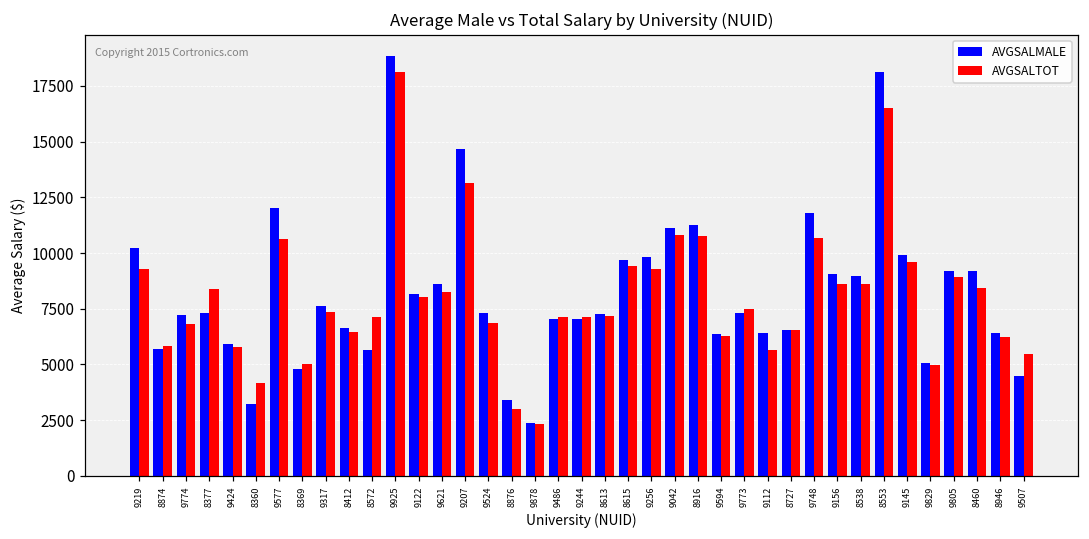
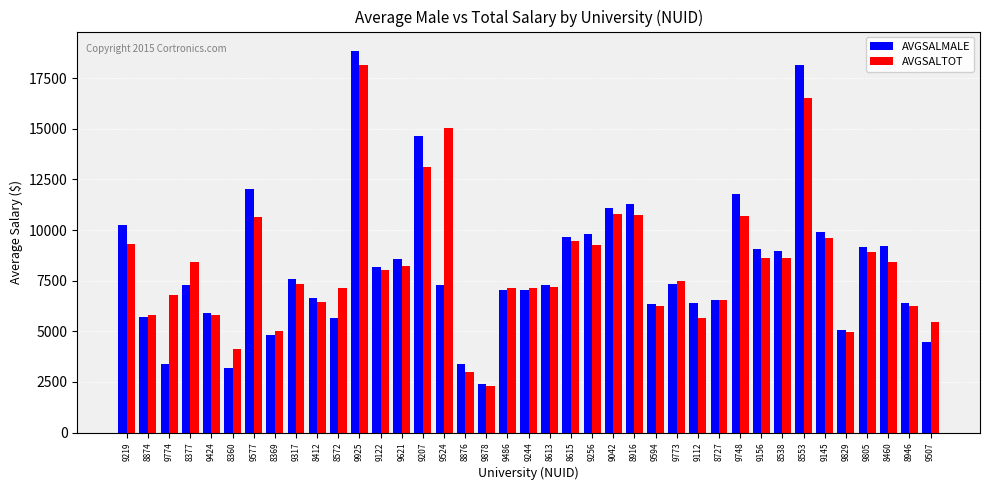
AVGSALMALE, 9774: 7200 -> 3400
AVGSALTOT, 9524: 6900 -> 15000
